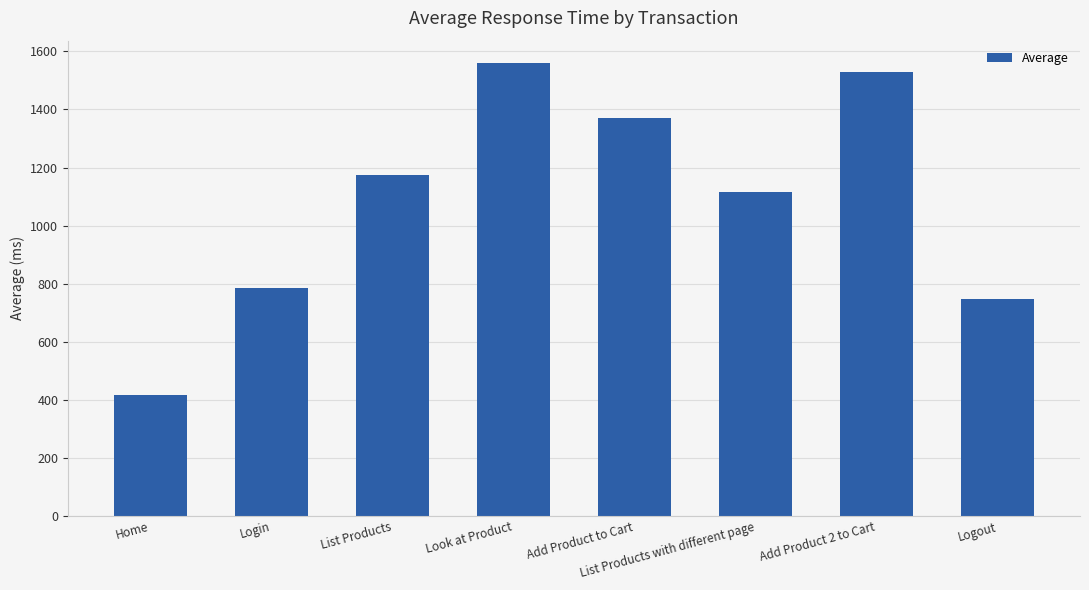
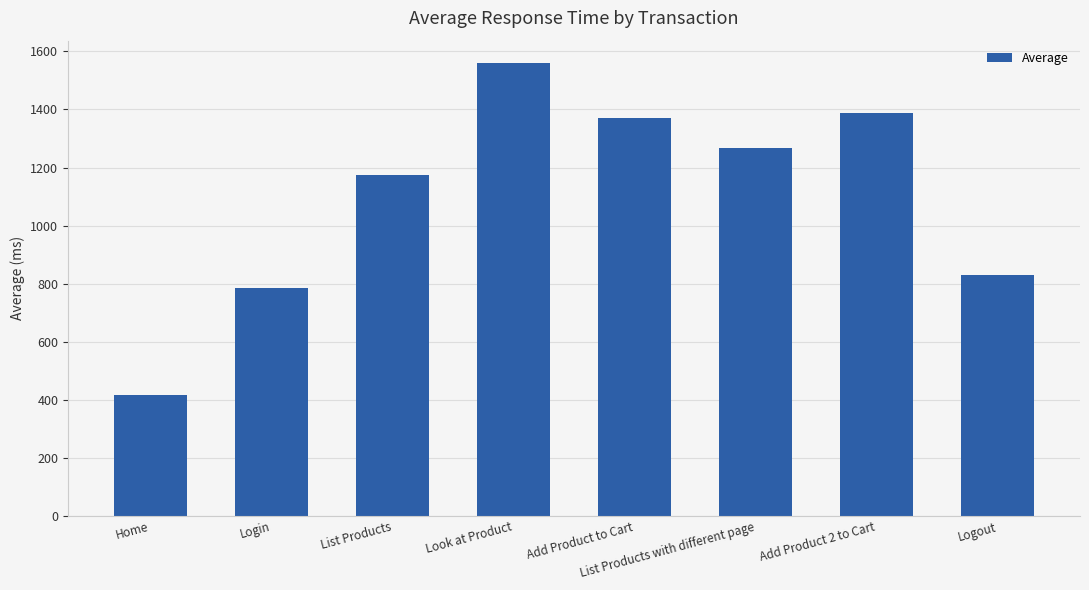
List Products with different page: 1120 -> 1270
Add Product 2 to Cart: 1530 -> 1390
Logout: 750 -> 830
